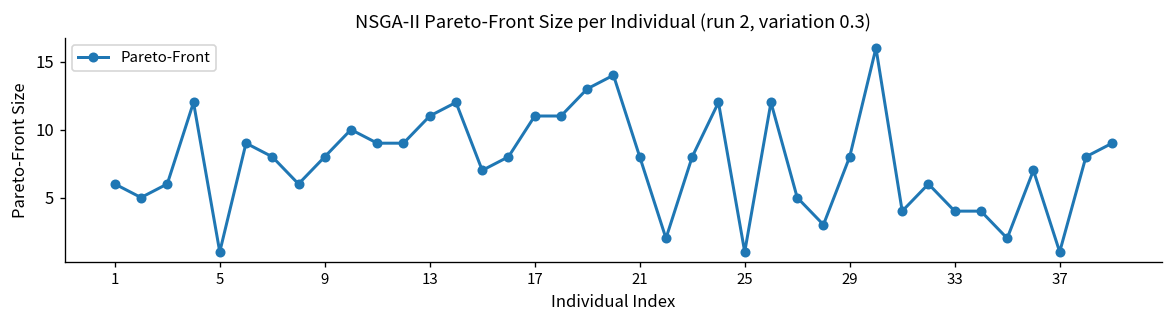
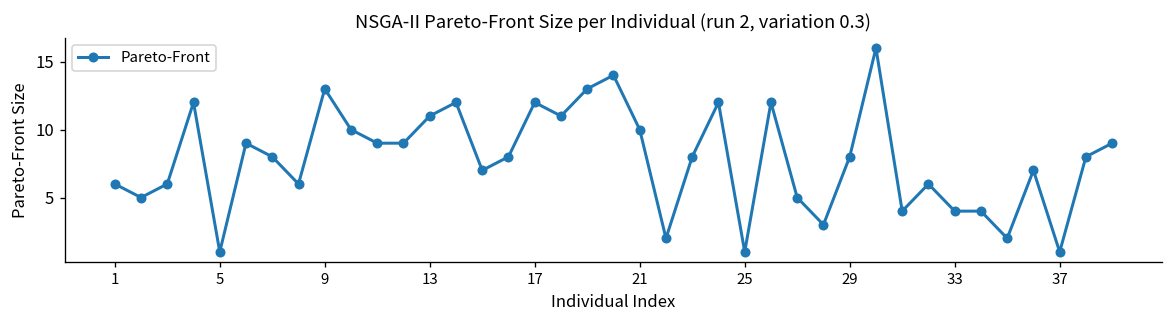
9: 8 -> 13
17: 11 -> 12
21: 8 -> 10
